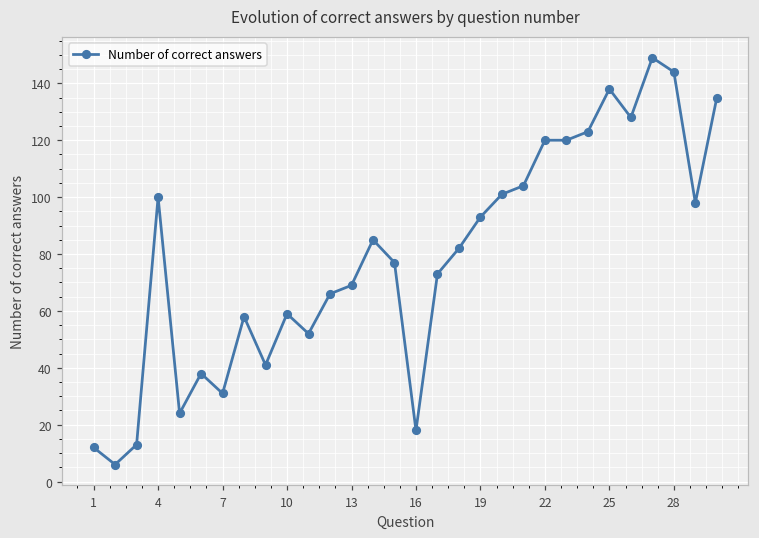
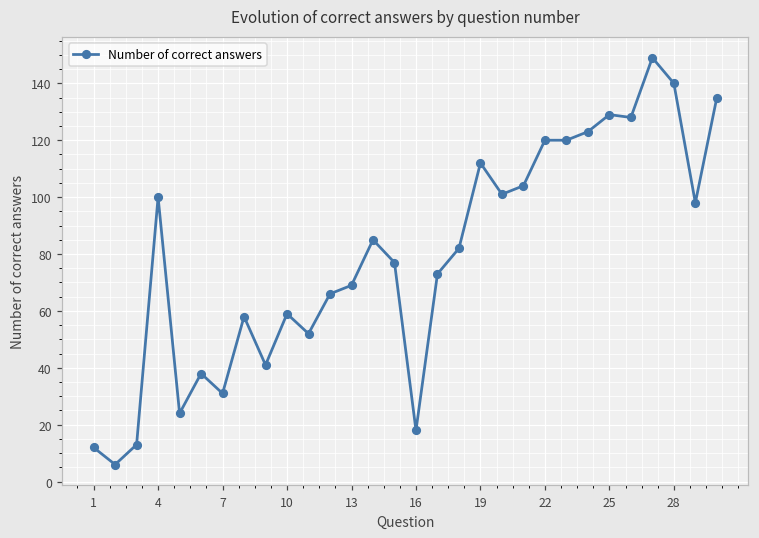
19: 93 -> 112
25: 138 -> 129
28: 144 -> 140
